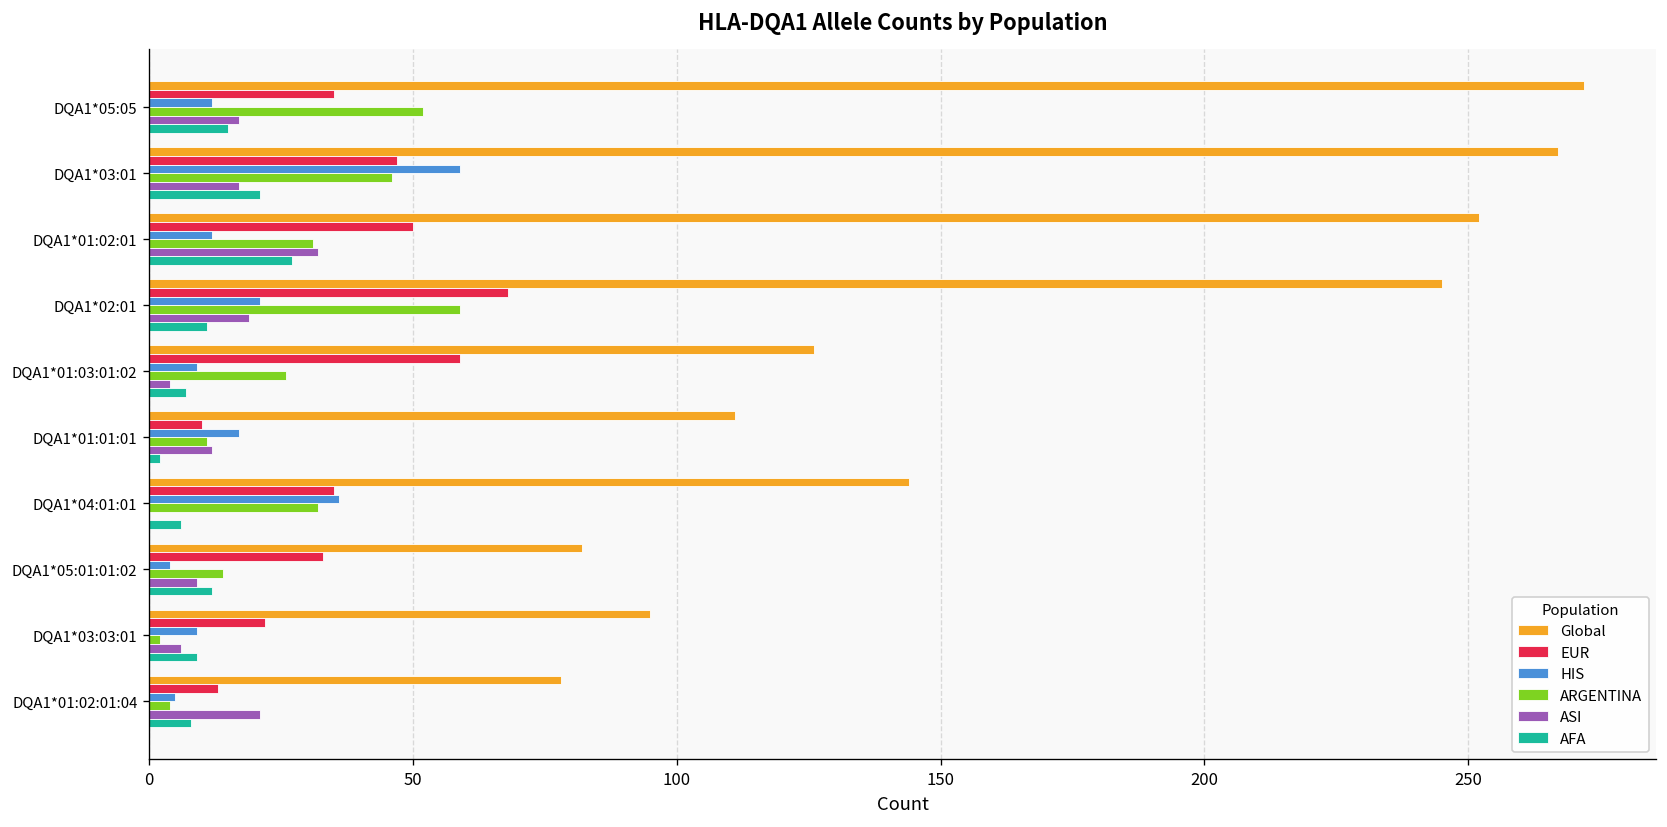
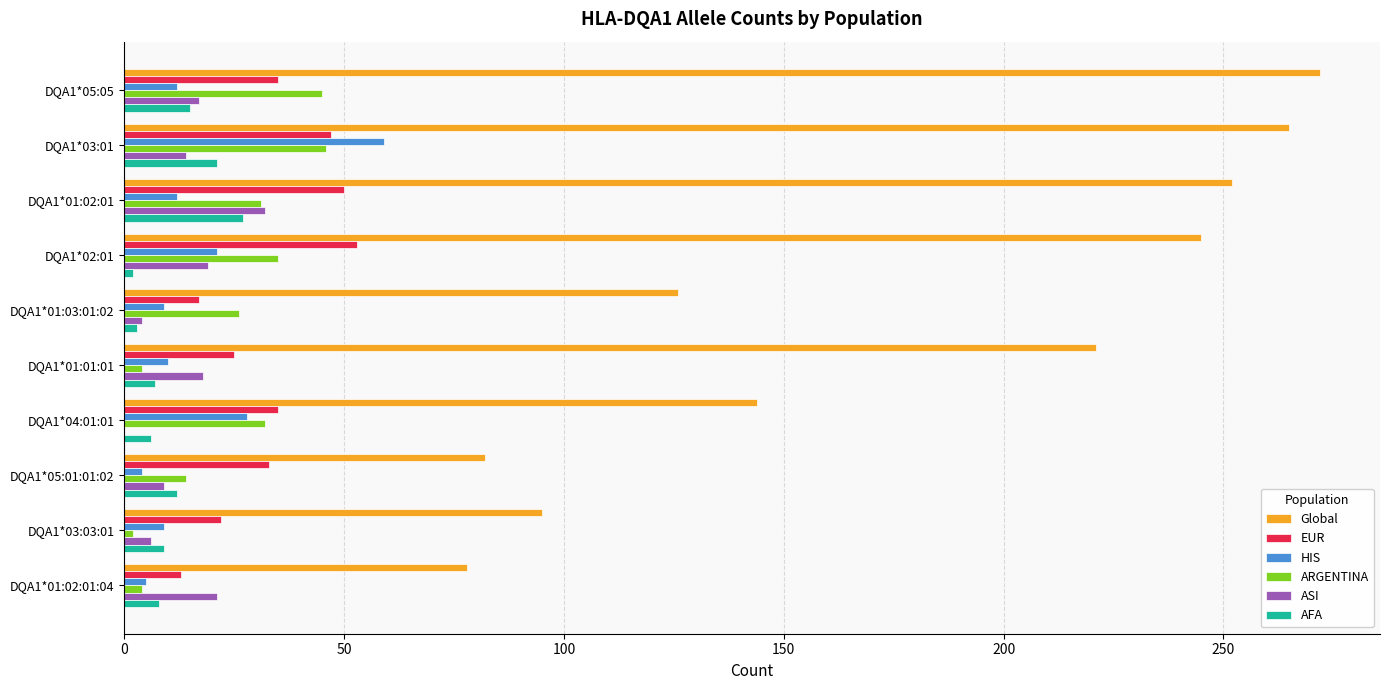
ARGENTINA, DQA1*05:05: 52 -> 45
Global, DQA1*03:01: 267 -> 265
ASI, DQA1*03:01: 17 -> 14
EUR, DQA1*02:01: 68 -> 53
ARGENTINA, DQA1*02:01: 59 -> 35
AFA, DQA1*02:01: 11 -> 2
EUR, DQA1*01:03:01:02: 59 -> 17
AFA, DQA1*01:03:01:02: 7 -> 3
Global, DQA1*01:01:01: 111 -> 221
EUR, DQA1*01:01:01: 10 -> 25
HIS, DQA1*01:01:01: 17 -> 10
ARGENTINA, DQA1*01:01:01: 11 -> 4
ASI, DQA1*01:01:01: 12 -> 18
AFA, DQA1*01:01:01: 2 -> 7
HIS, DQA1*04:01:01: 36 -> 28
